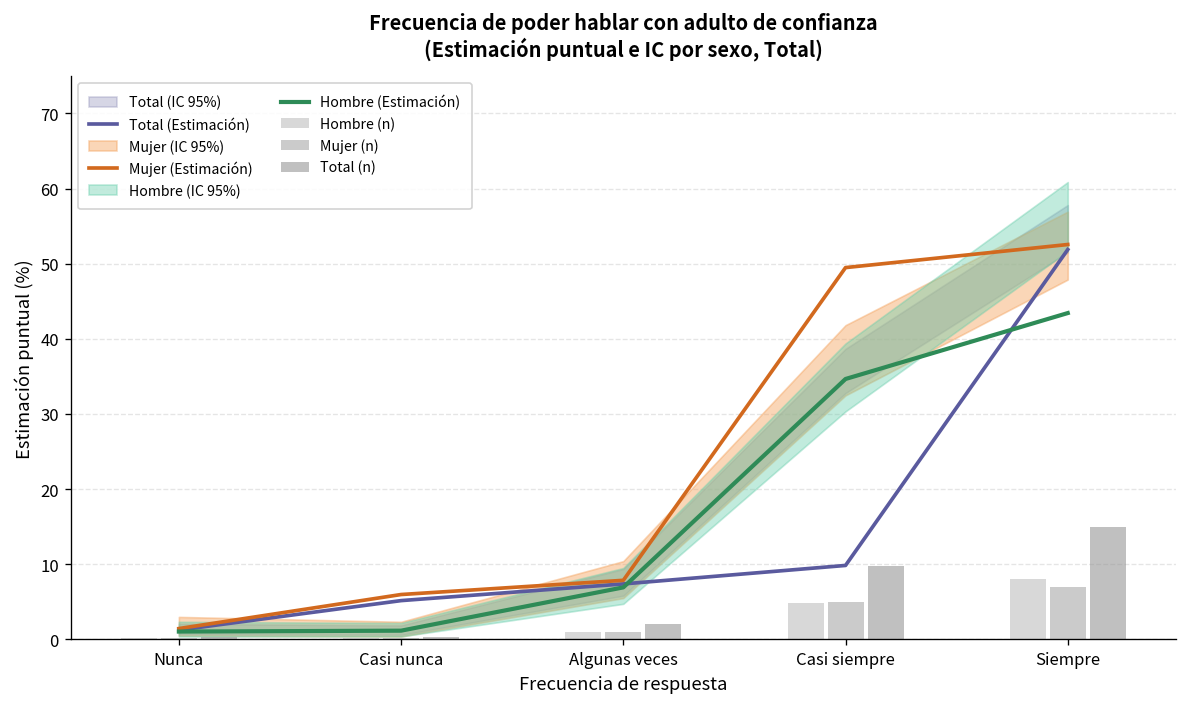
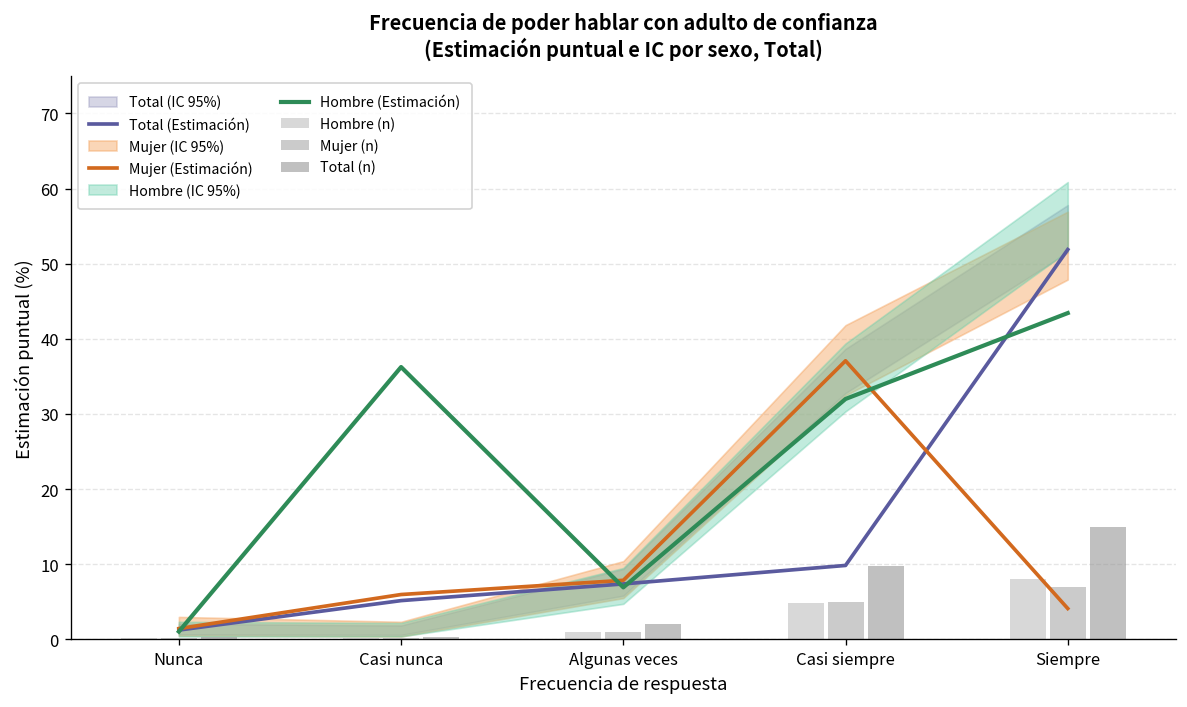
Hombre (Estimación), Casi nunca: 1 -> 36
Mujer (Estimación), Casi siempre: 49 -> 37
Hombre (Estimación), Casi siempre: 35 -> 32
Mujer (Estimación), Siempre: 53 -> 4
